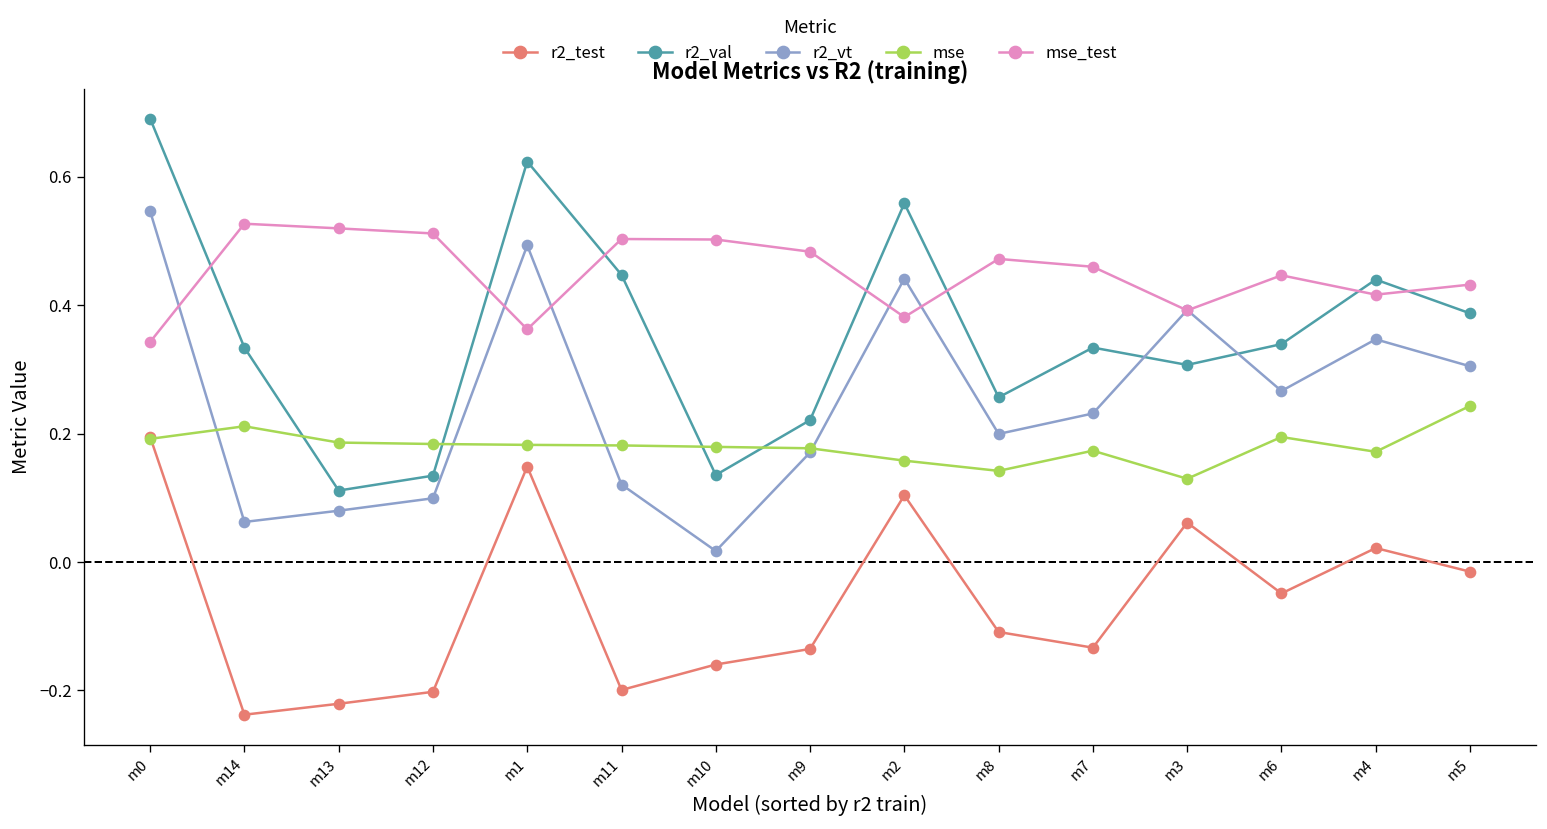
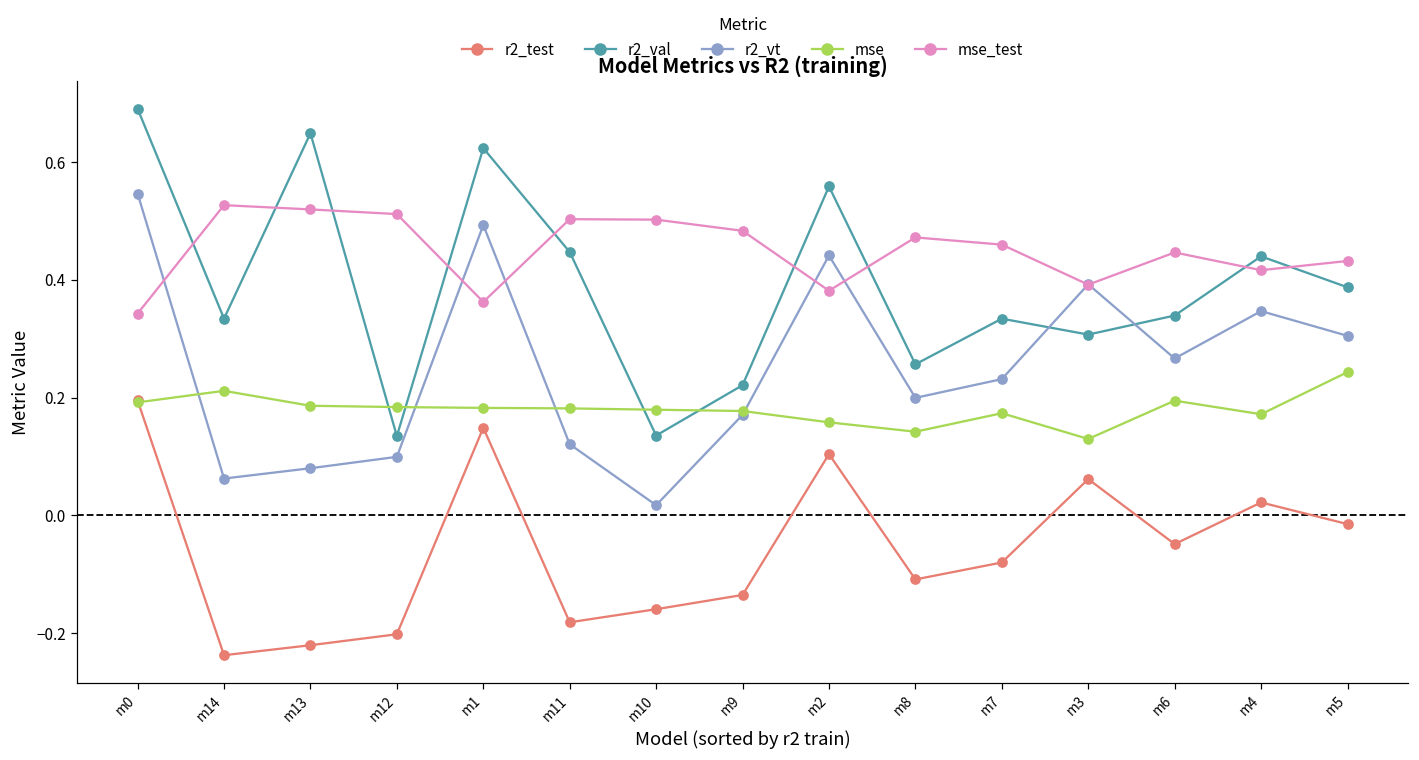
r2_val, m13: 0.11 -> 0.65
r2_test, m11: -0.20 -> -0.18
r2_test, m7: -0.13 -> -0.08
